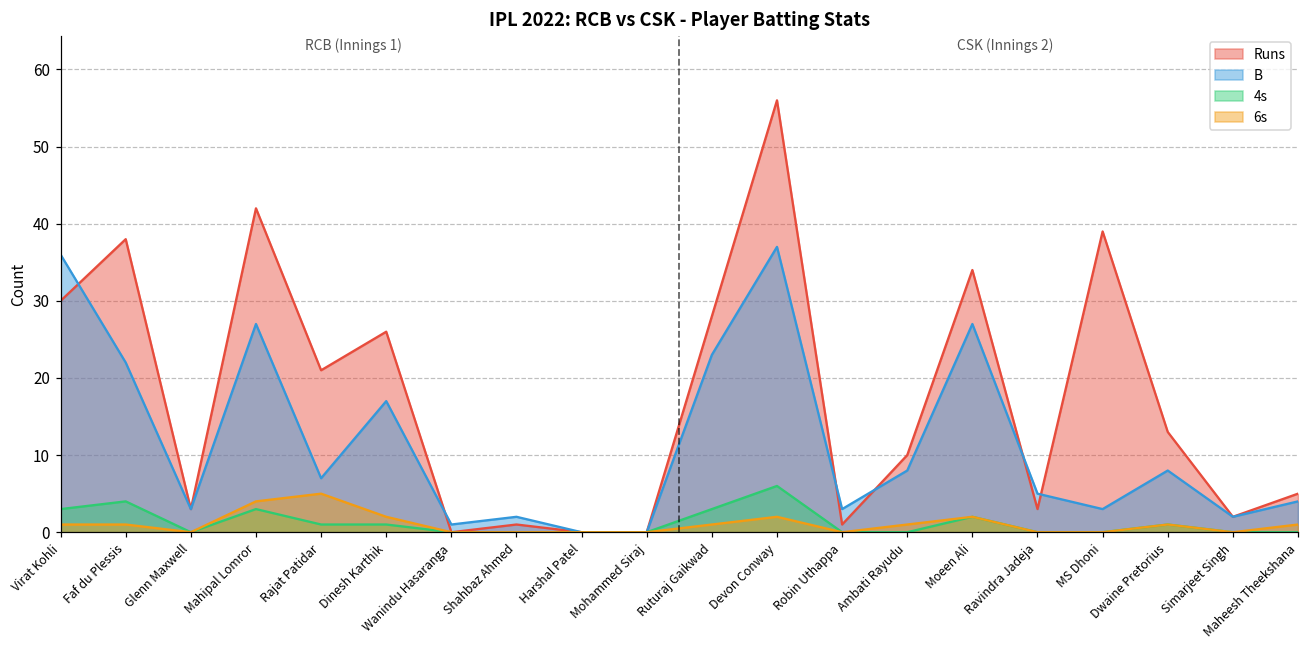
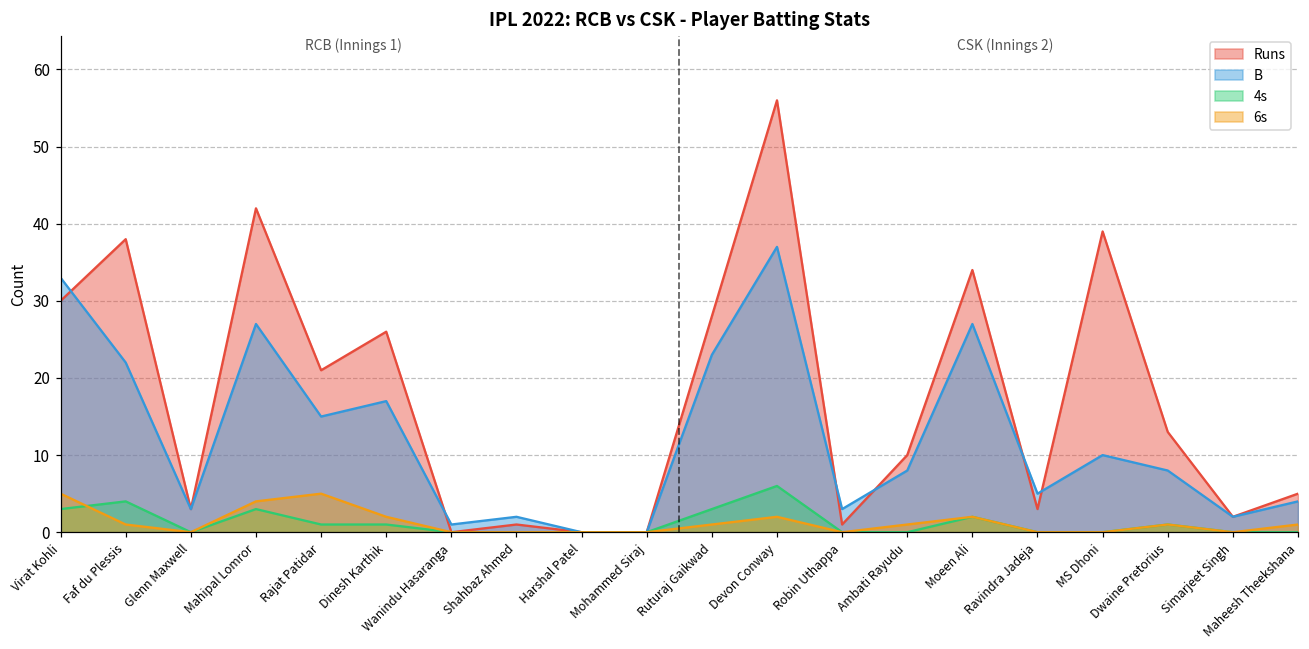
B, Virat Kohli: 36 -> 33
6s, Virat Kohli: 1 -> 5
B, Rajat Patidar: 7 -> 15
B, MS Dhoni: 3 -> 10
